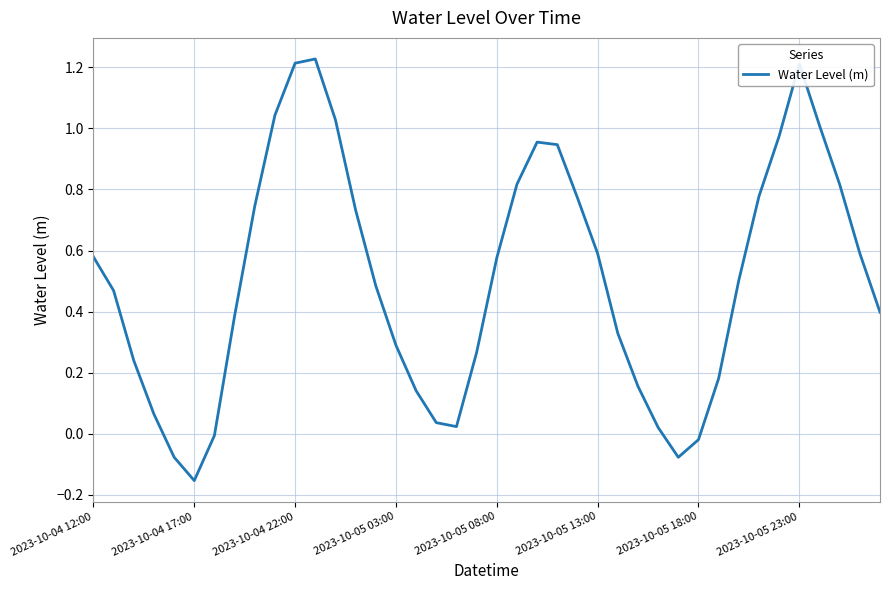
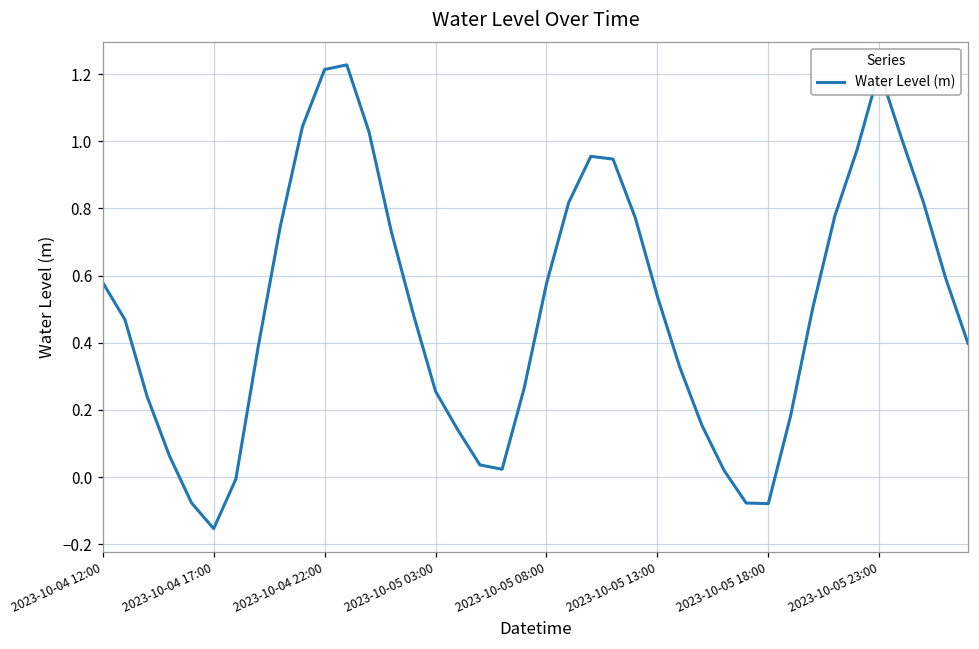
2023-10-05 03:00: 0.29 -> 0.26
2023-10-05 13:00: 0.59 -> 0.54
2023-10-05 18:00: -0.02 -> -0.08
